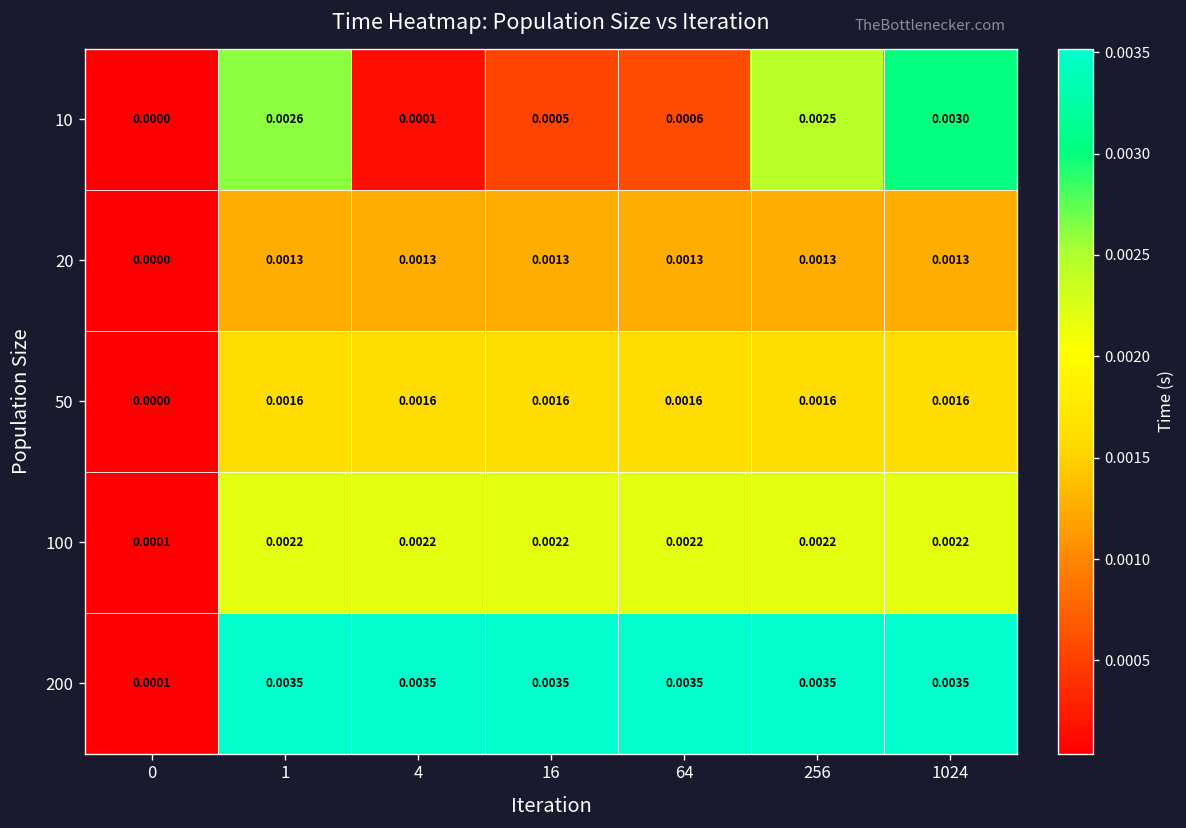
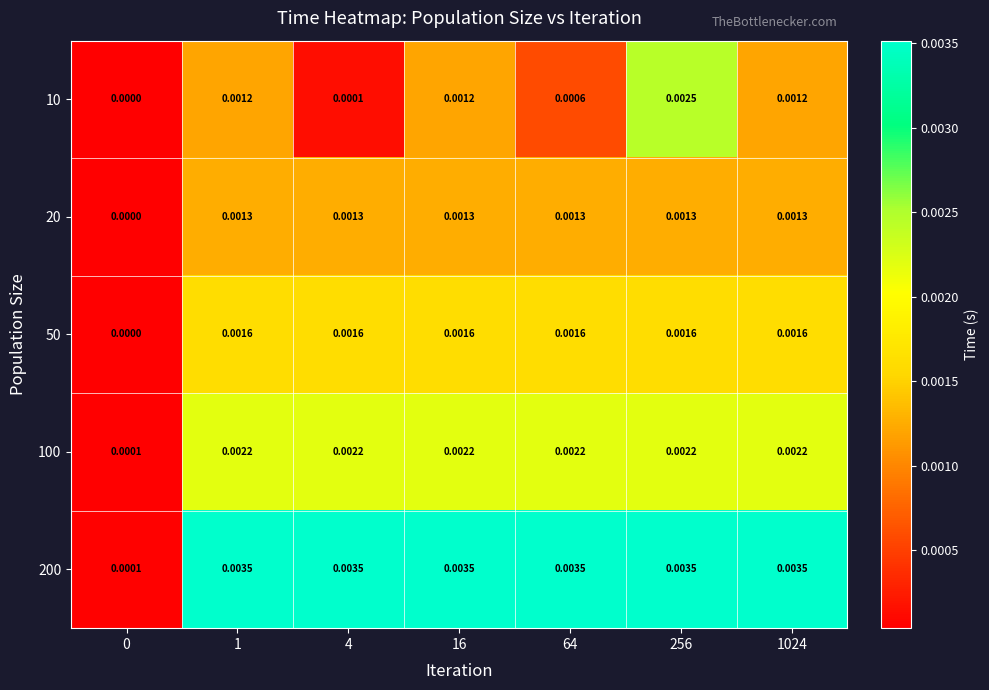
10, 1: 0.0026 -> 0.0012
10, 16: 0.0005 -> 0.0012
10, 1024: 0.0030 -> 0.0012
